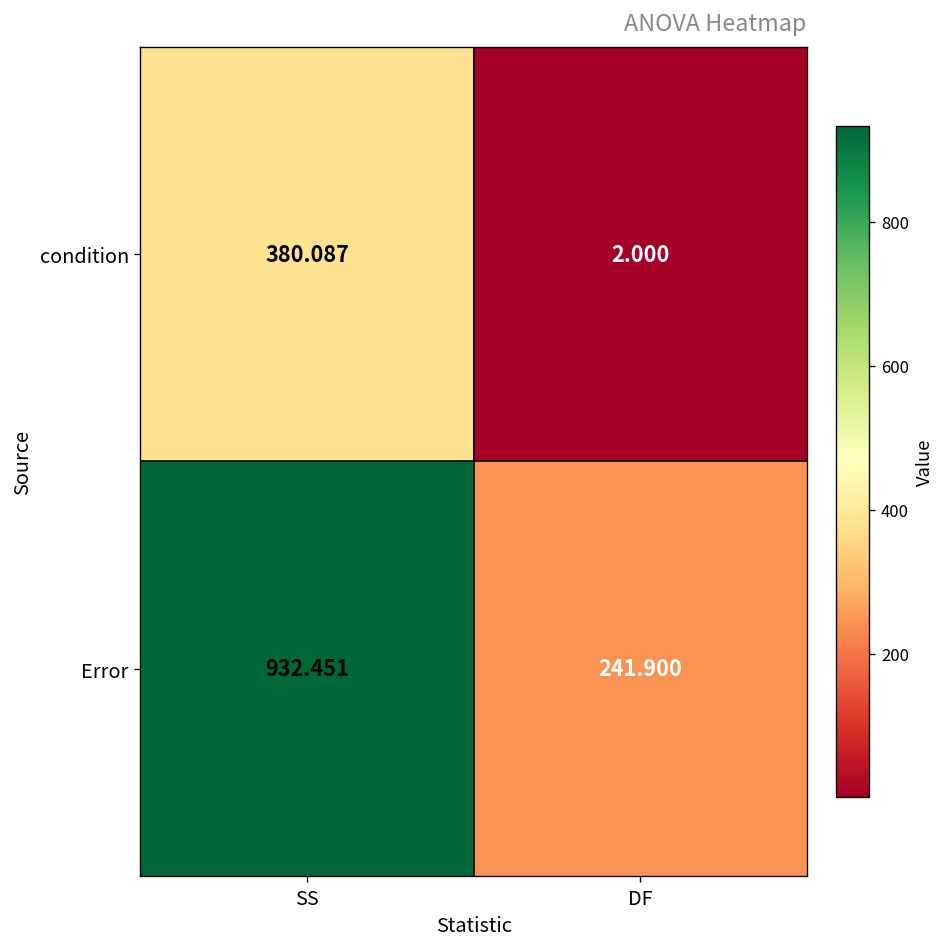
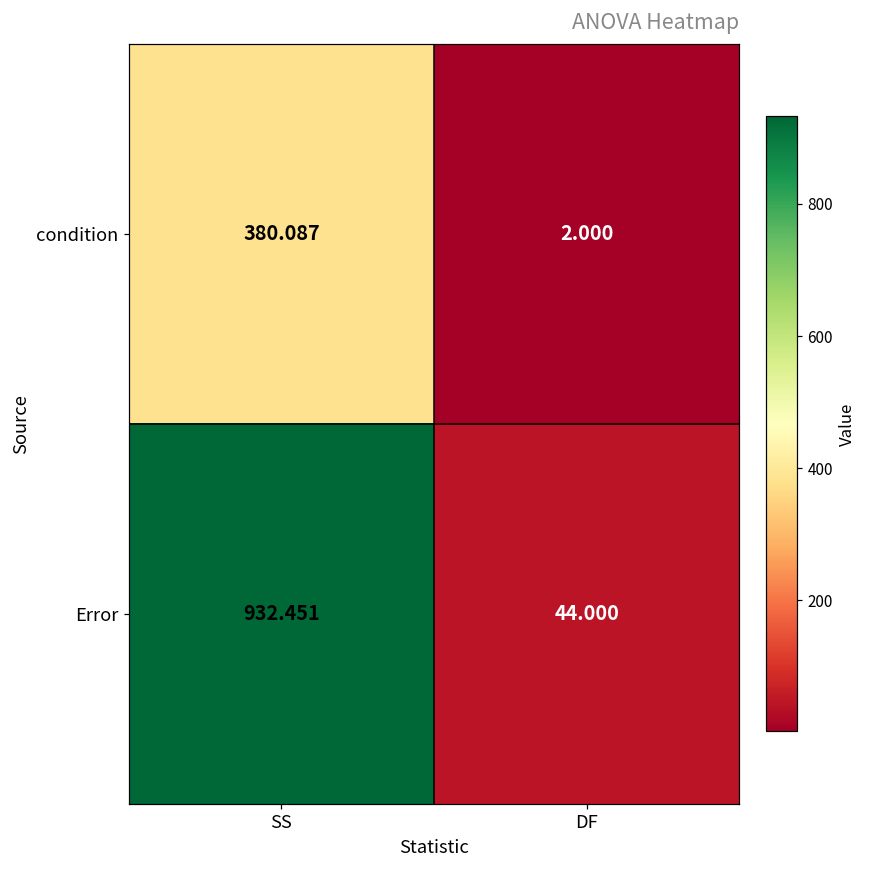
Error, DF: 241.900 -> 44.000
